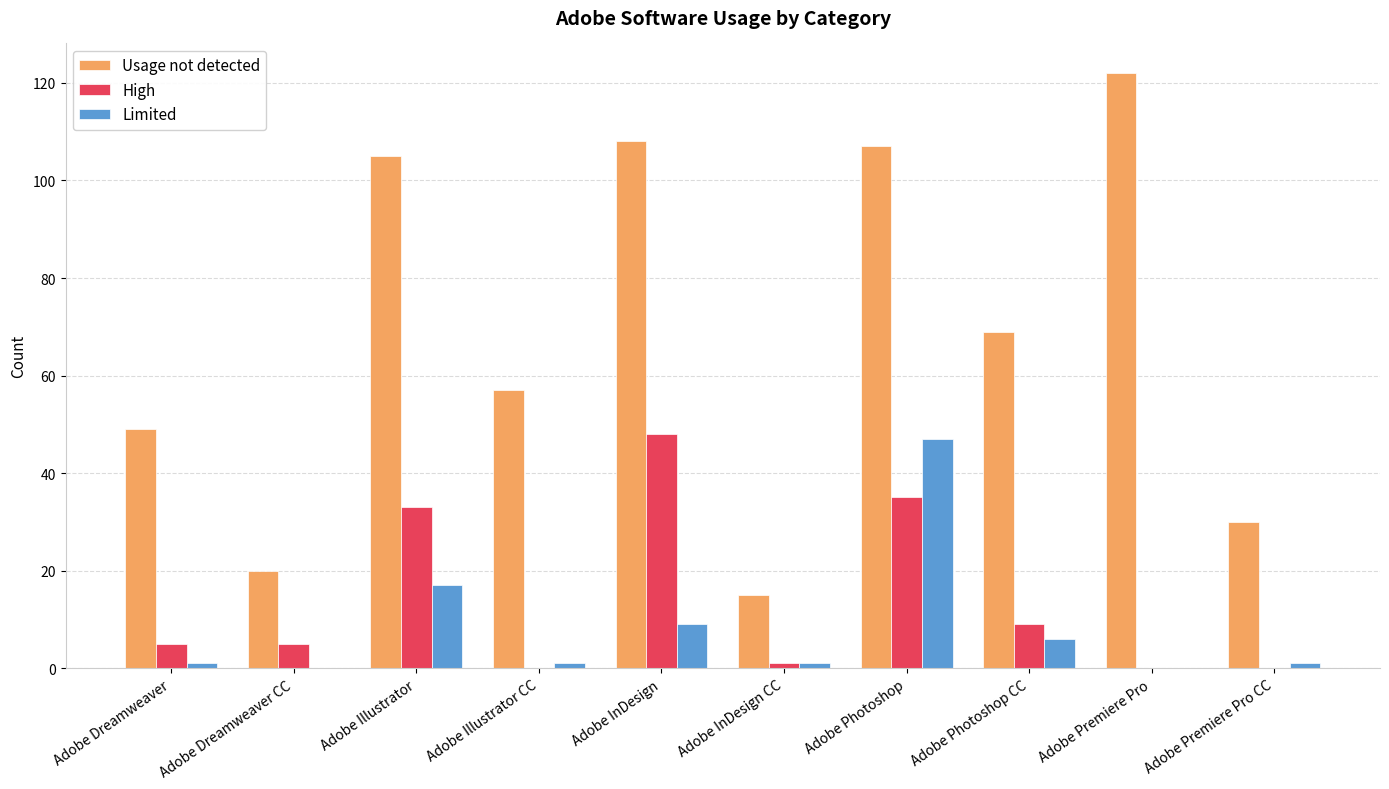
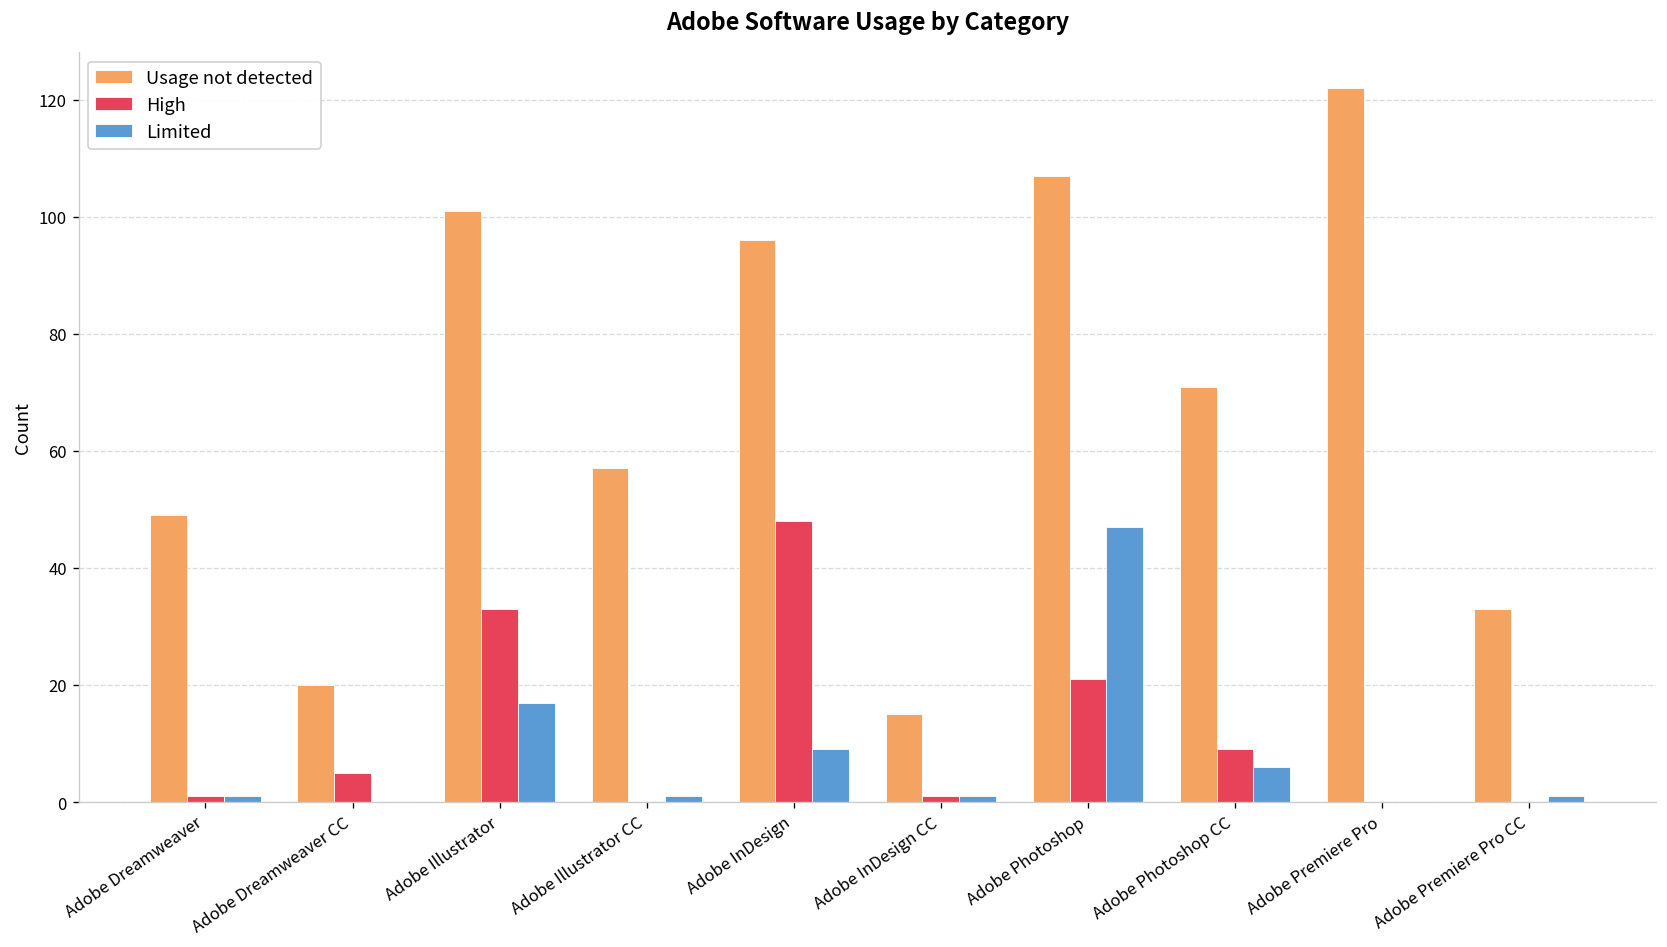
High, Adobe Dreamweaver: 5 -> 1
Usage not detected, Adobe Illustrator: 105 -> 101
Usage not detected, Adobe InDesign: 108 -> 96
High, Adobe Photoshop: 35 -> 21
Usage not detected, Adobe Photoshop CC: 69 -> 71
Usage not detected, Adobe Premiere Pro CC: 30 -> 33
